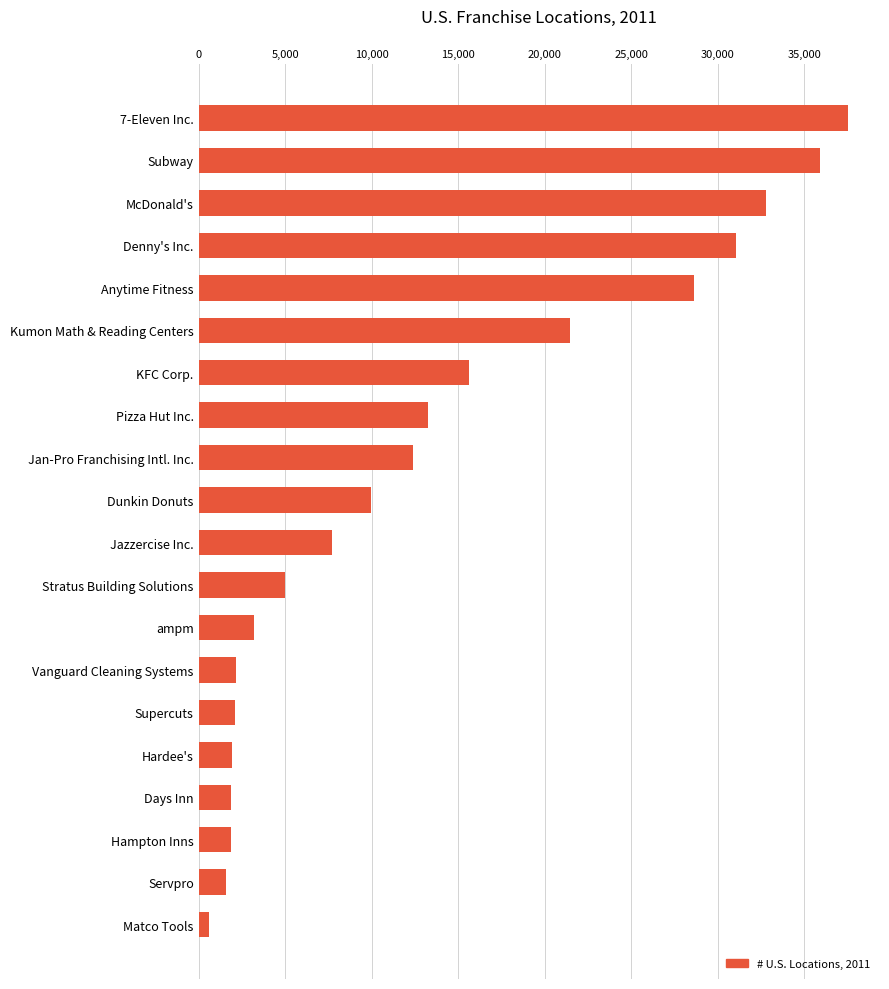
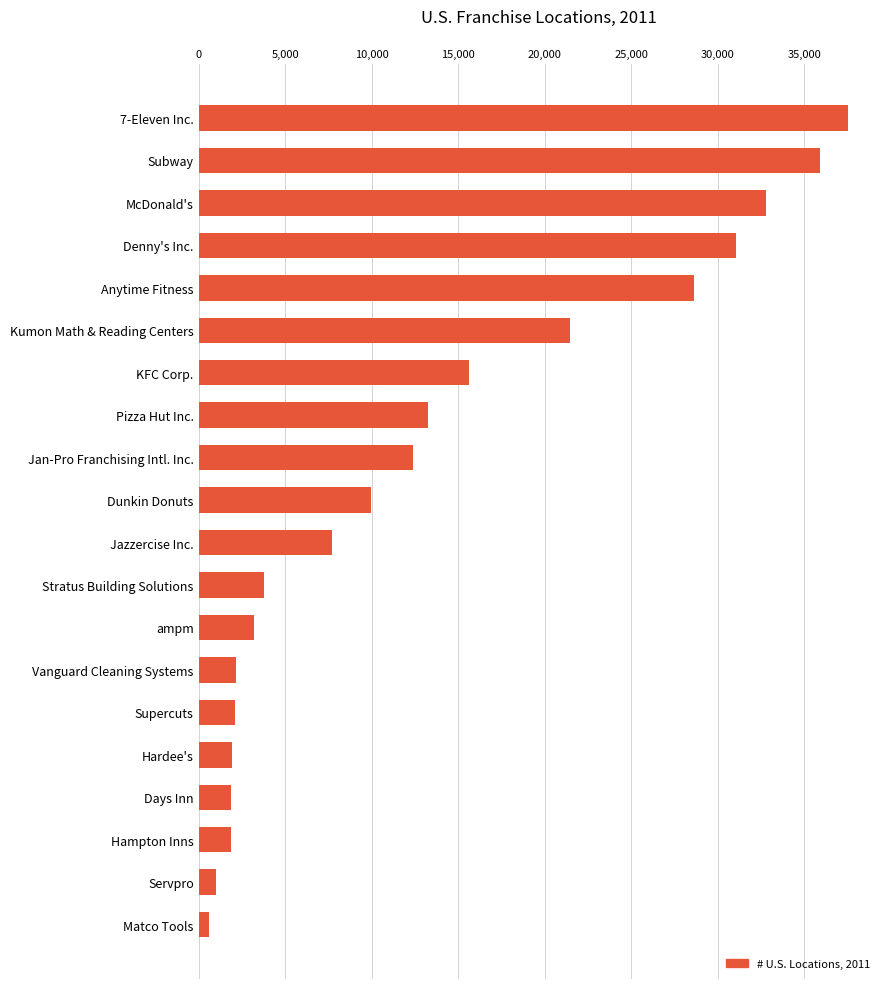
Stratus Building Solutions: 5,000 -> 3,800
Servpro: 1,600 -> 1,000
